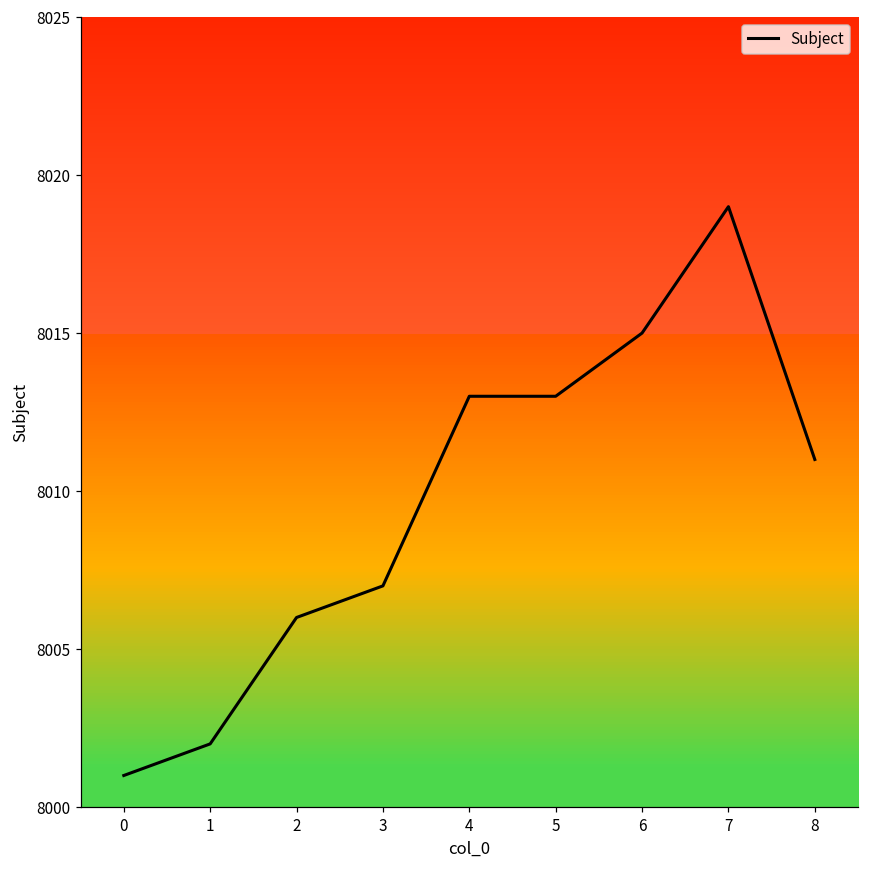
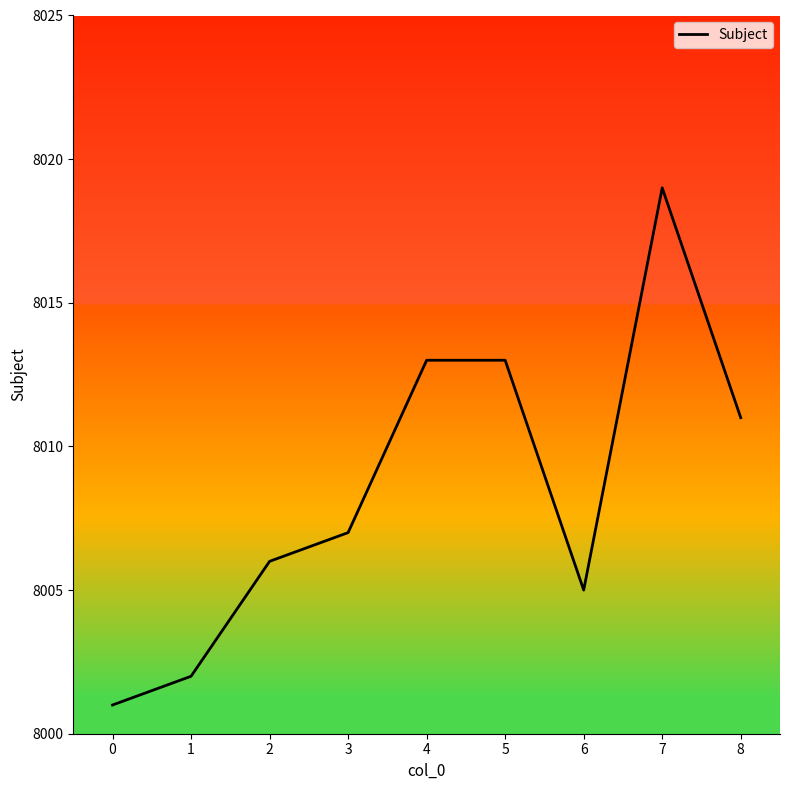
6: 8015 -> 8005
